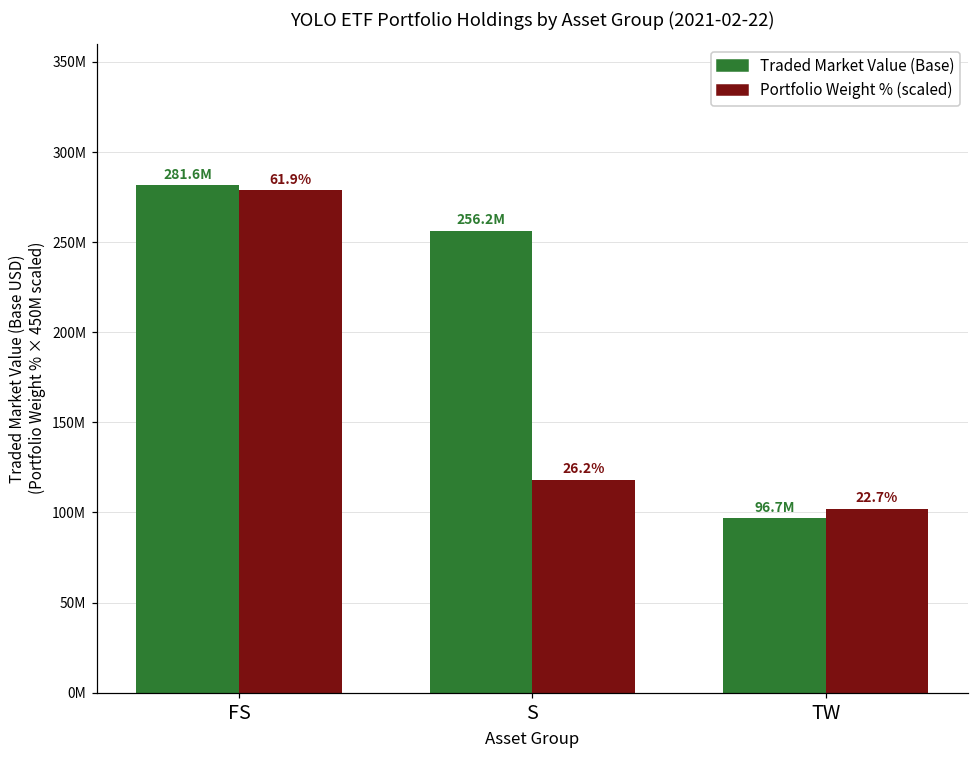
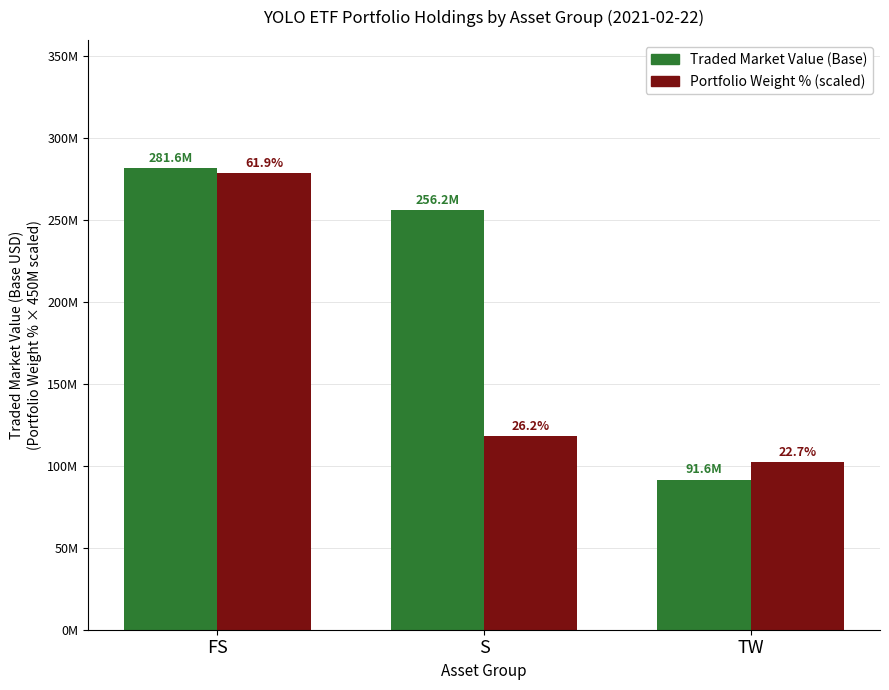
Traded Market Value (Base), TW: 96.7M -> 91.6M
